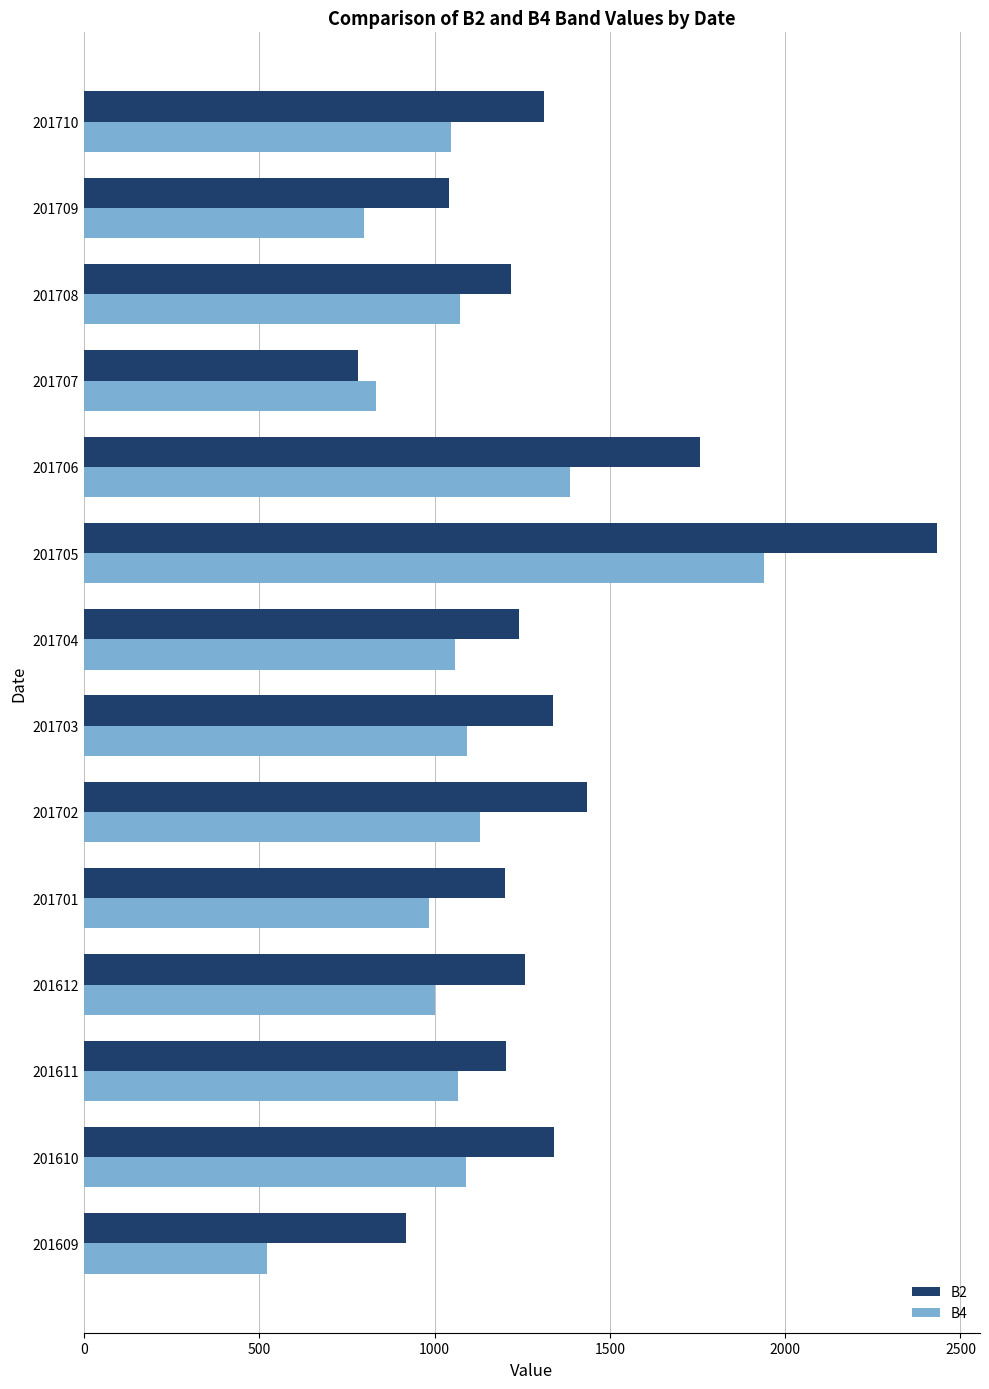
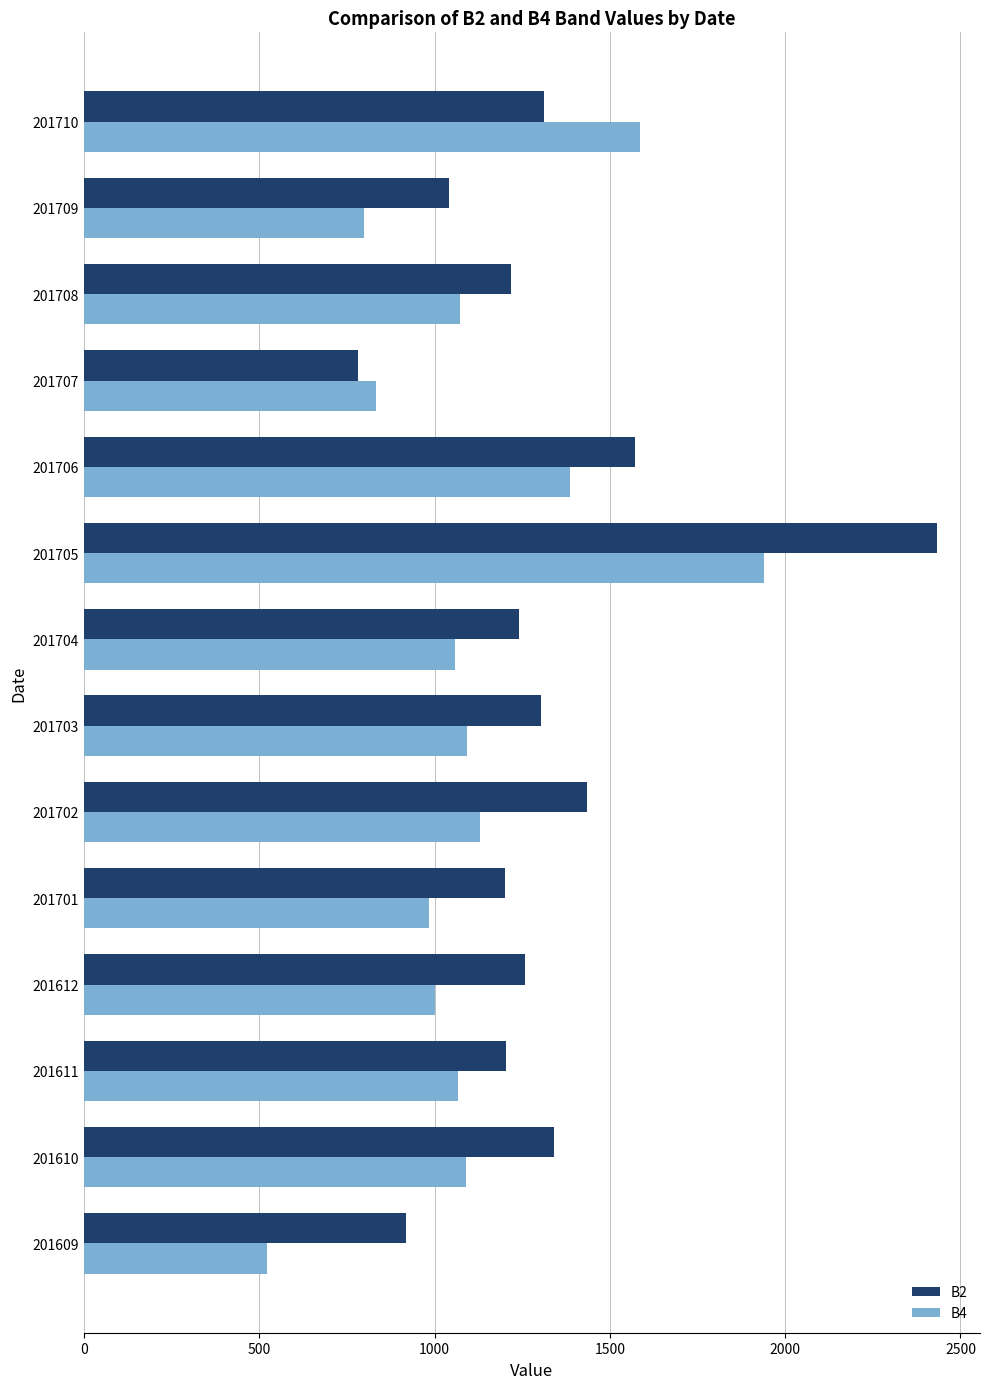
B4, 201710: 1050 -> 1590
B2, 201706: 1760 -> 1570
B2, 201703: 1340 -> 1300
